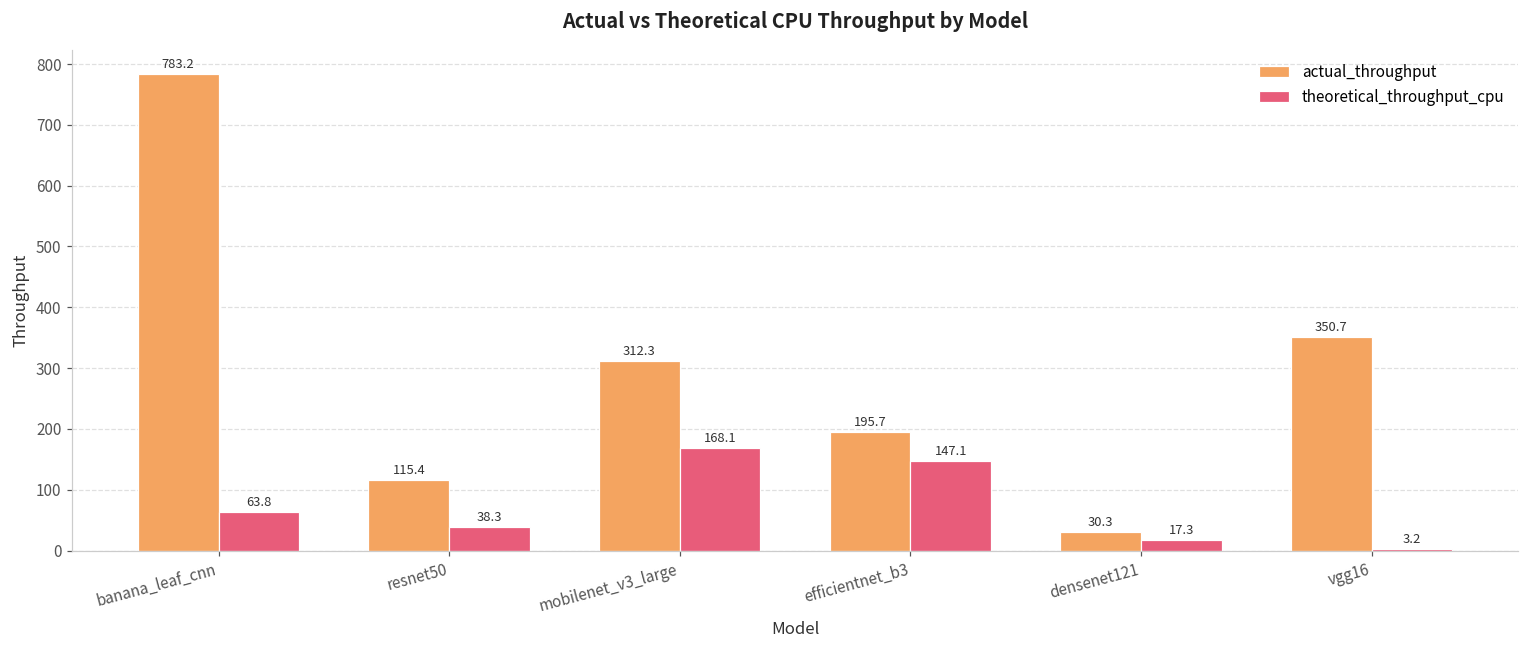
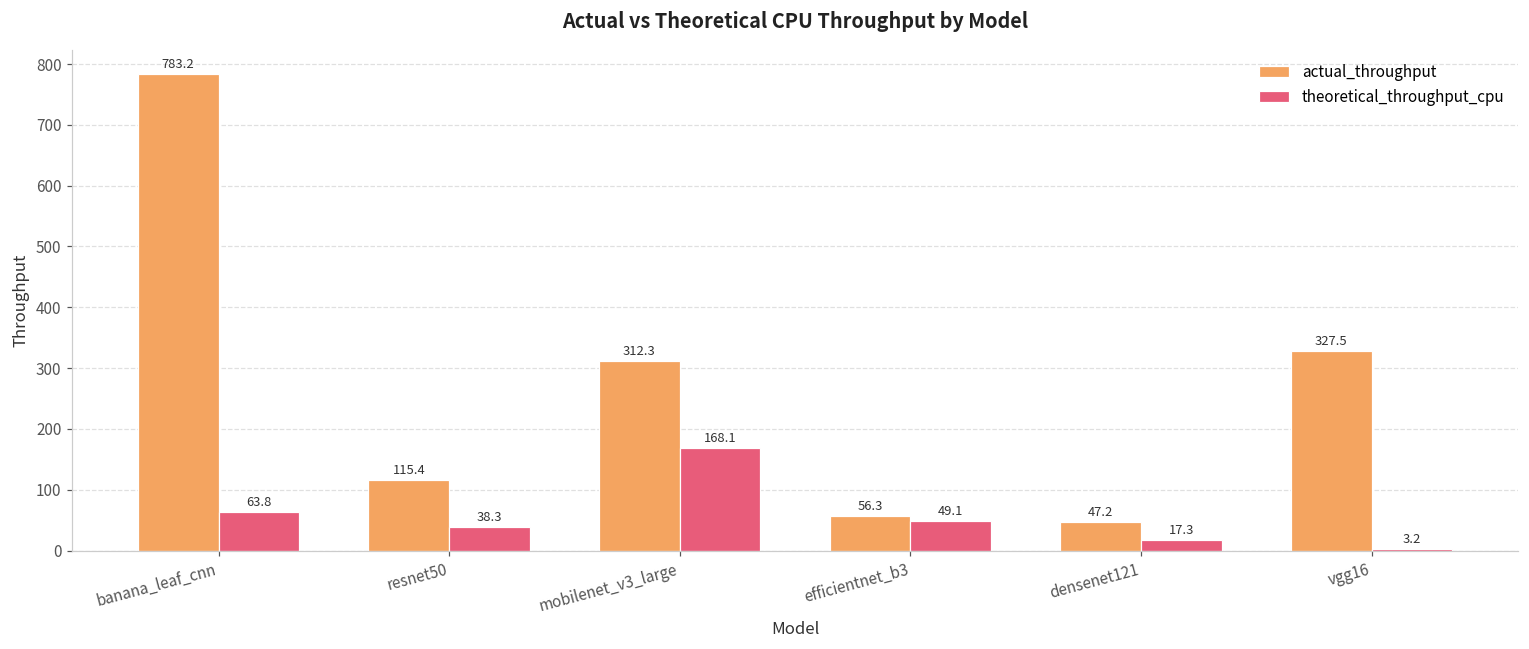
actual_throughput, efficientnet_b3: 195.7 -> 56.3
theoretical_throughput_cpu, efficientnet_b3: 147.1 -> 49.1
actual_throughput, densenet121: 30.3 -> 47.2
actual_throughput, vgg16: 350.7 -> 327.5
